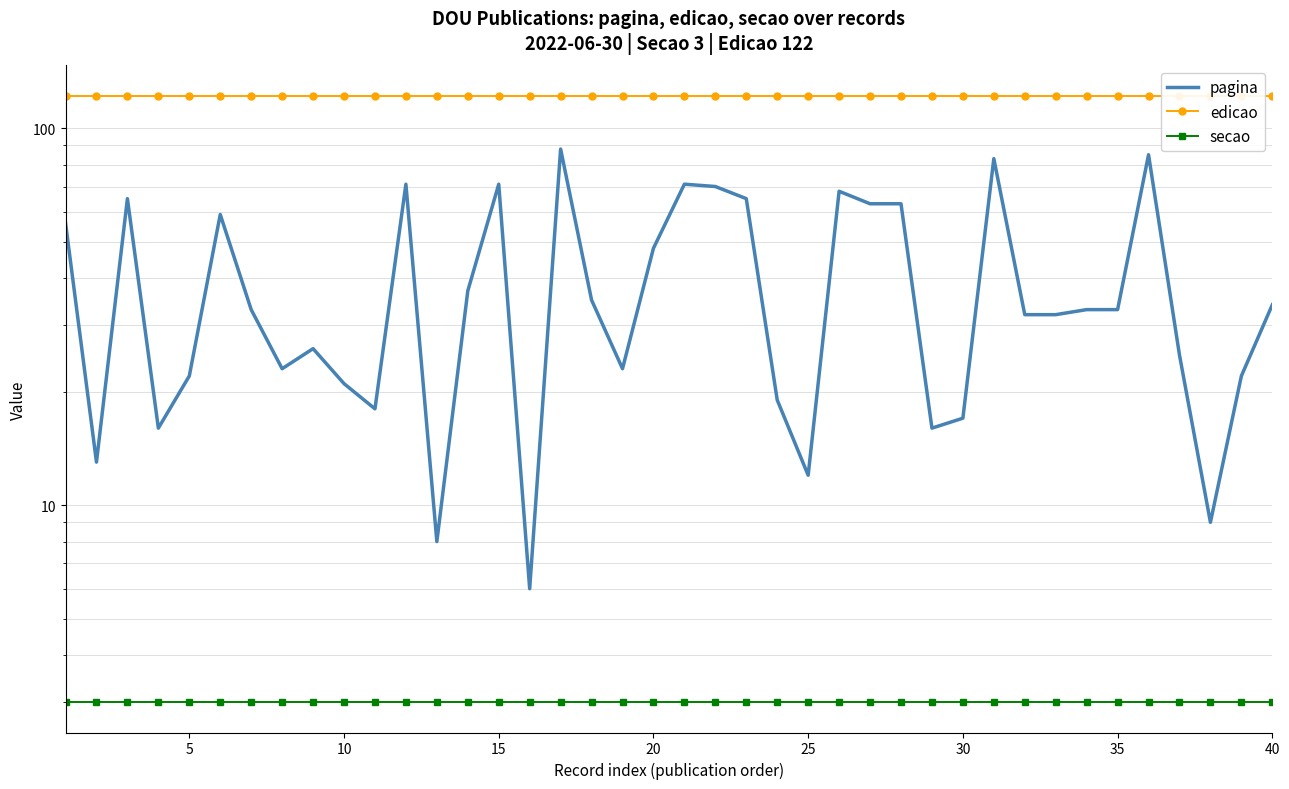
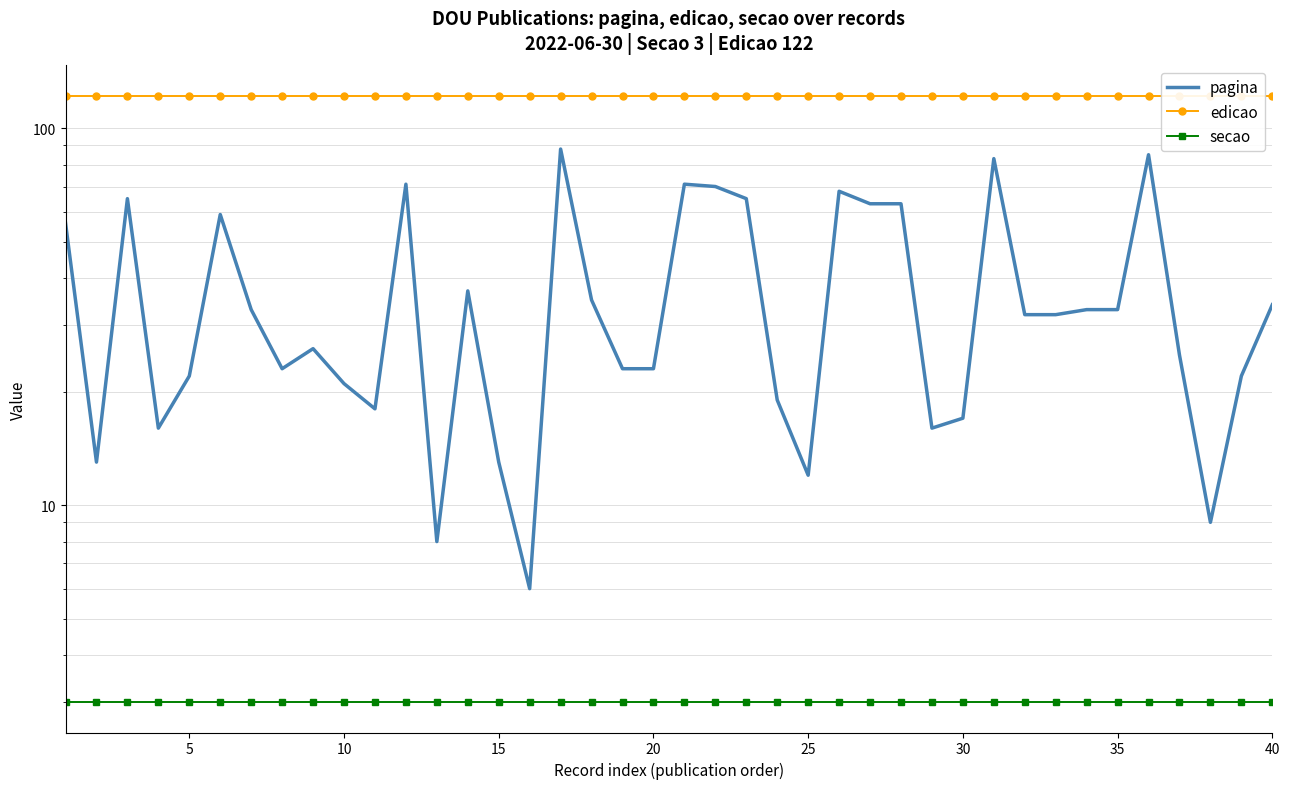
pagina, 15: 71 -> 13
pagina, 20: 48 -> 23
